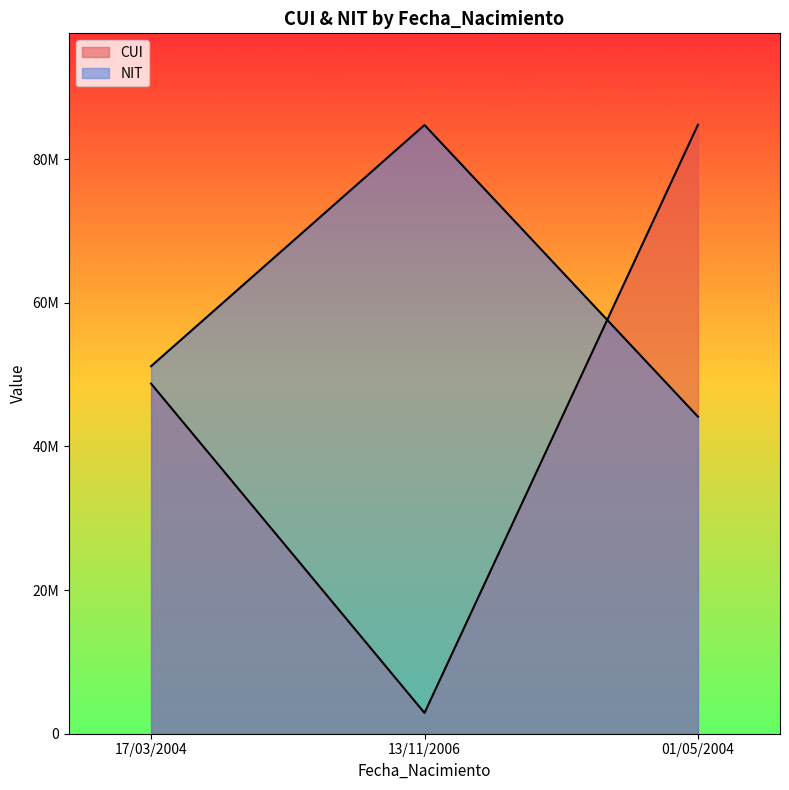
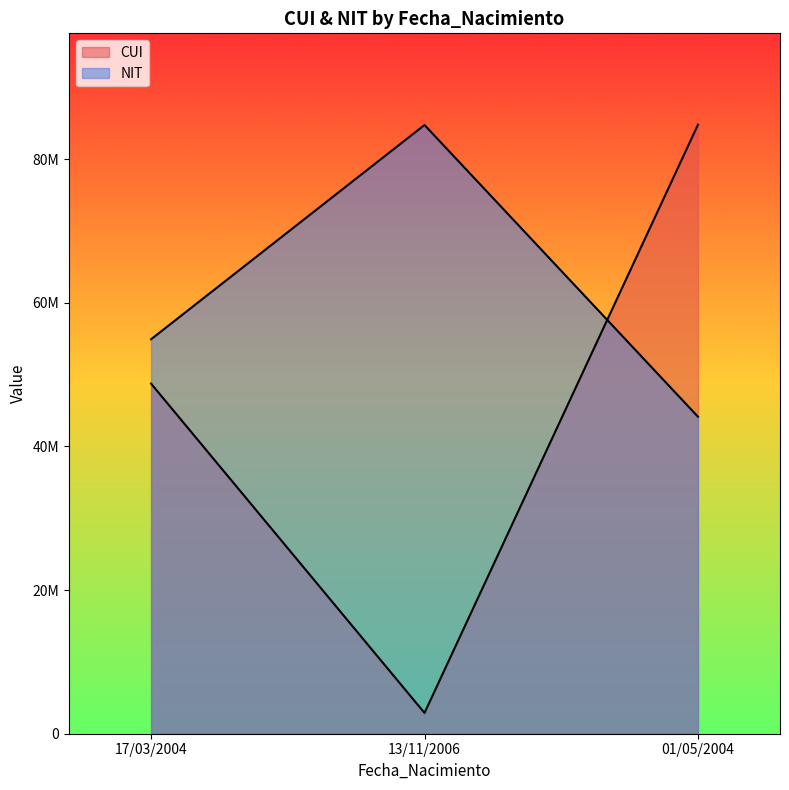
NIT, 17/03/2004: 51000000 -> 55000000
